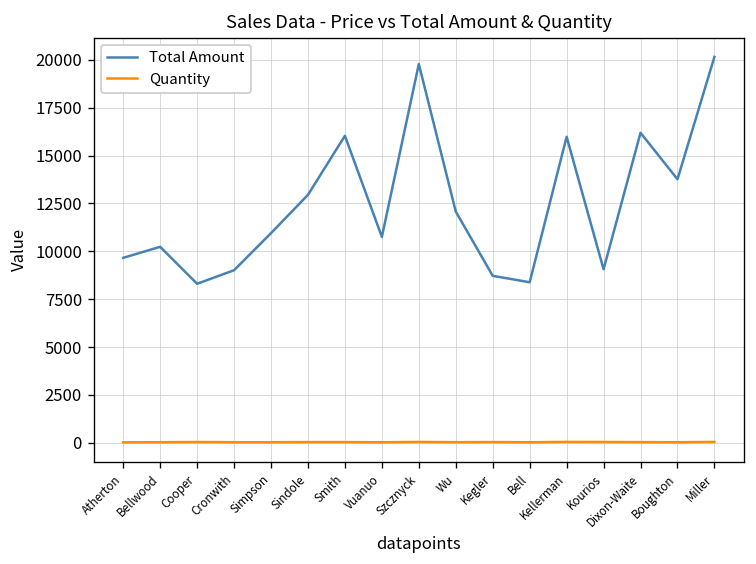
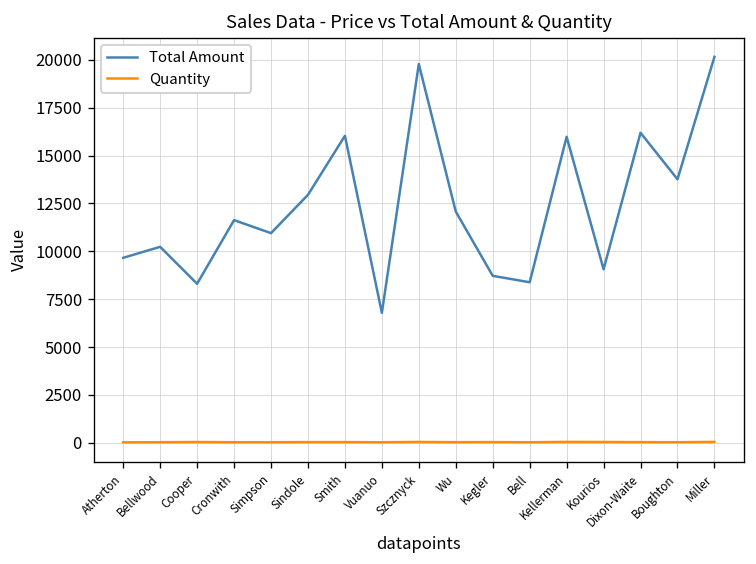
Total Amount, Cronwith: 9000 -> 11600
Total Amount, Vuanuo: 10800 -> 6800
